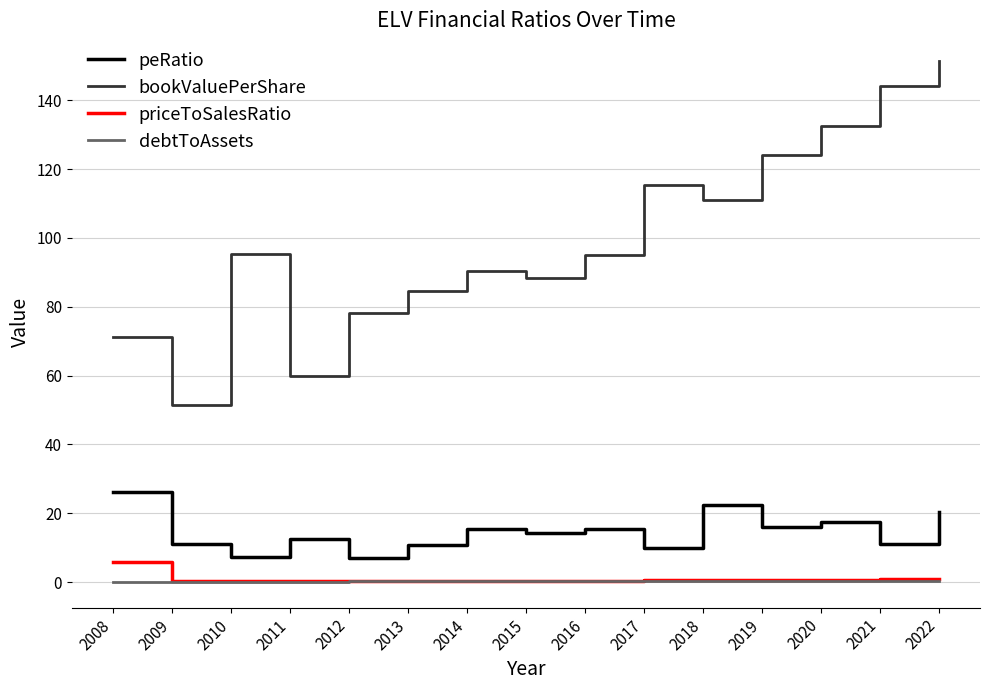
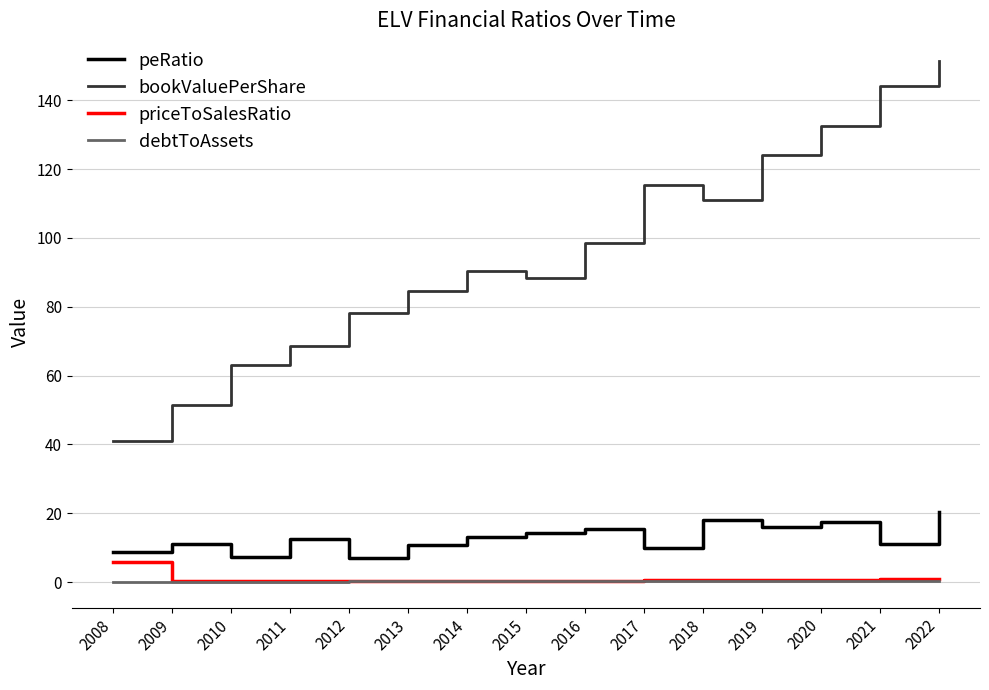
peRatio, 2008: 26 -> 9
bookValuePerShare, 2008: 71 -> 41
bookValuePerShare, 2010: 95 -> 63
bookValuePerShare, 2011: 60 -> 69
peRatio, 2014: 16 -> 13
bookValuePerShare, 2016: 95 -> 99
peRatio, 2018: 22 -> 18
